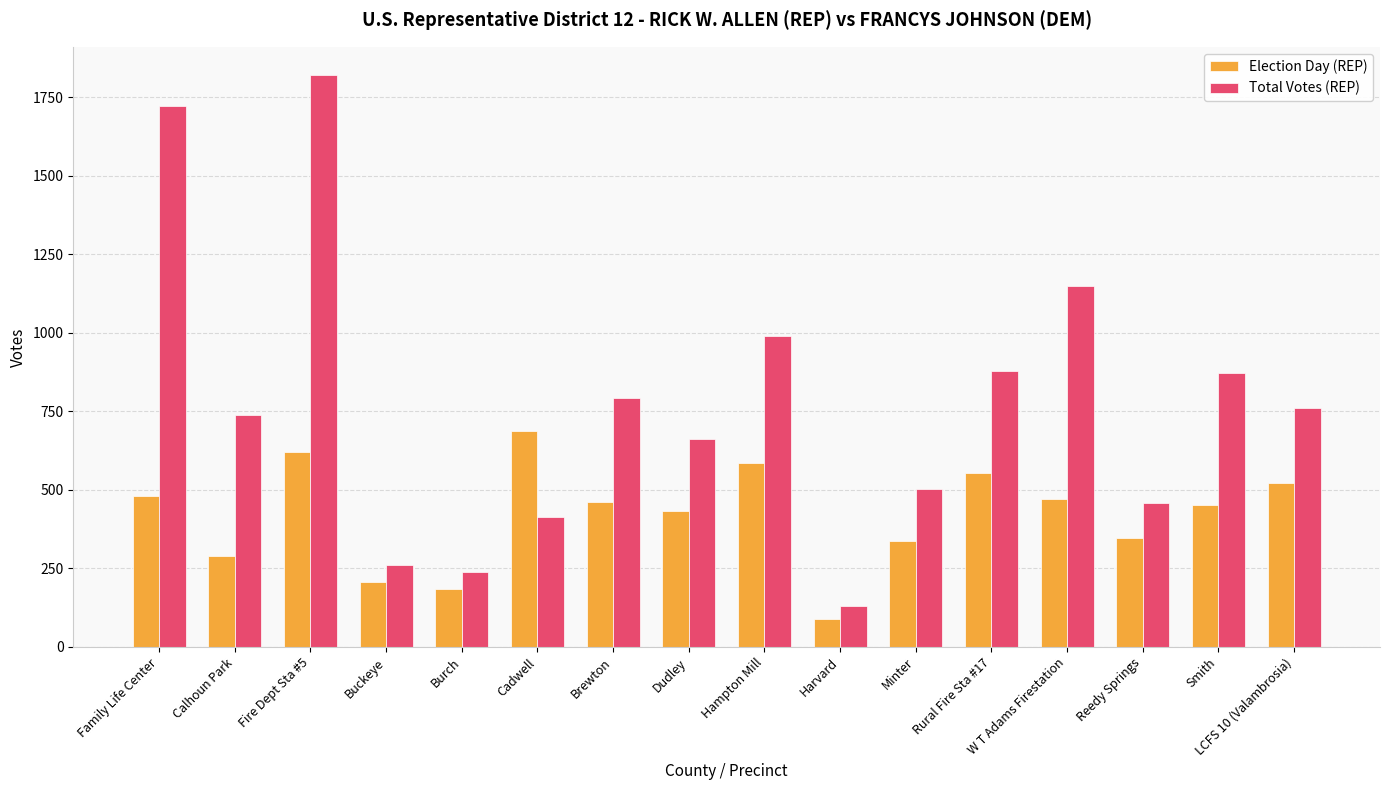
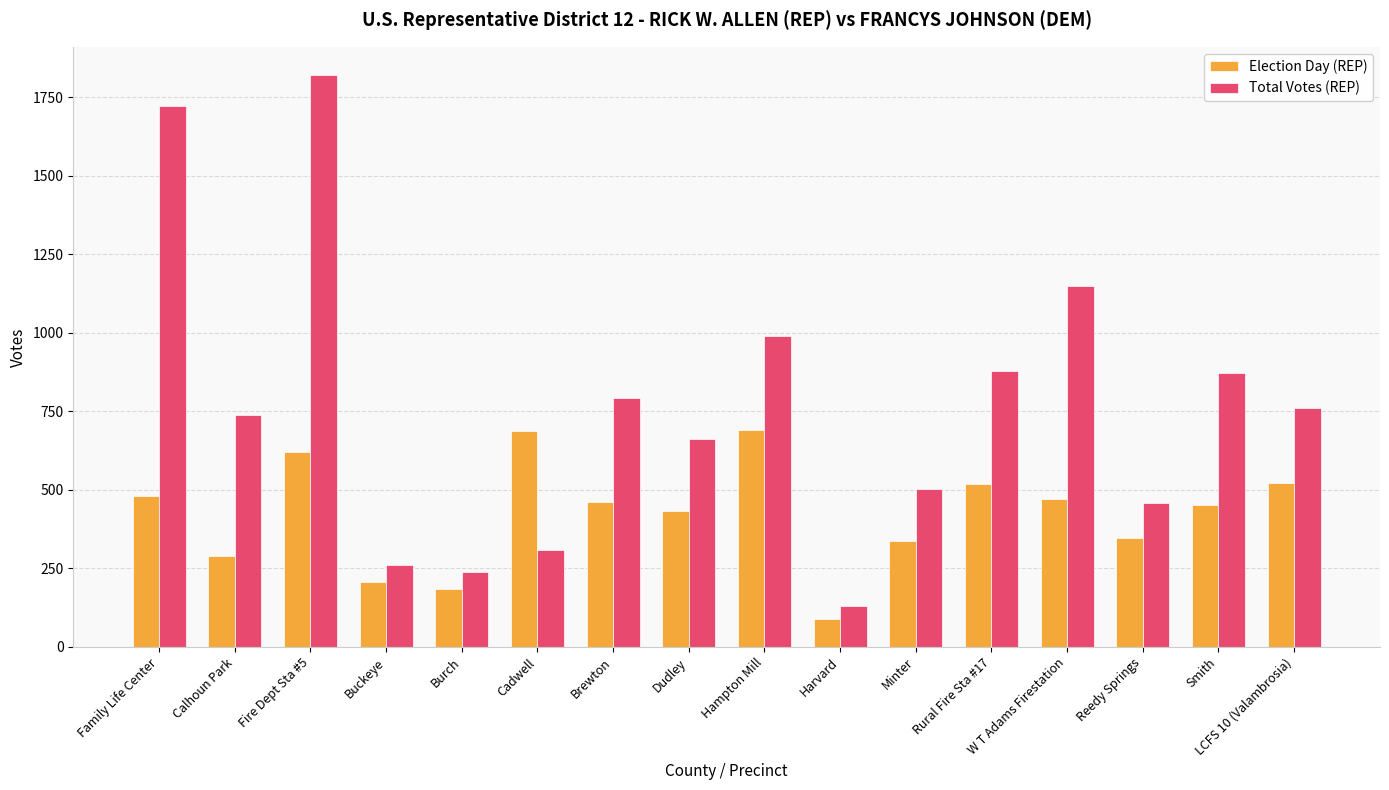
Total Votes (REP), Cadwell: 410 -> 310
Election Day (REP), Hampton Mill: 590 -> 690
Election Day (REP), Rural Fire Sta #17: 550 -> 520
